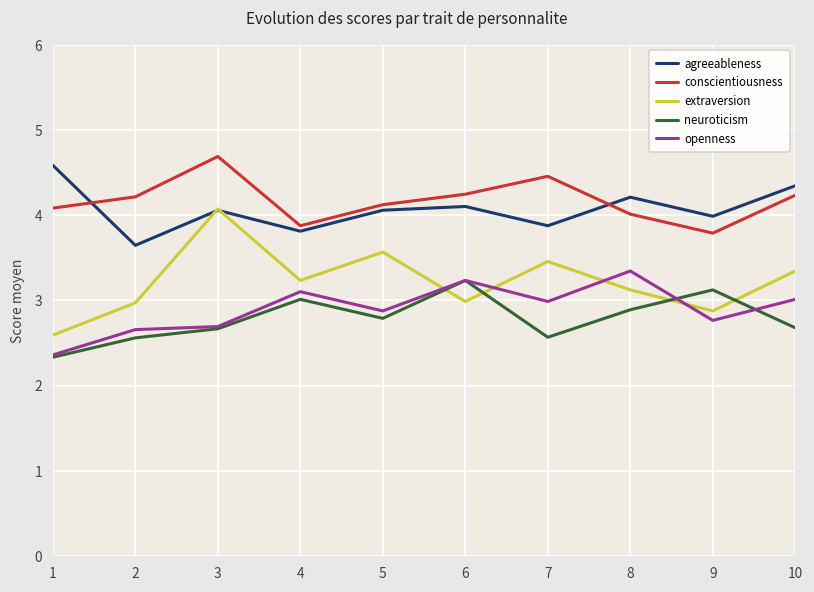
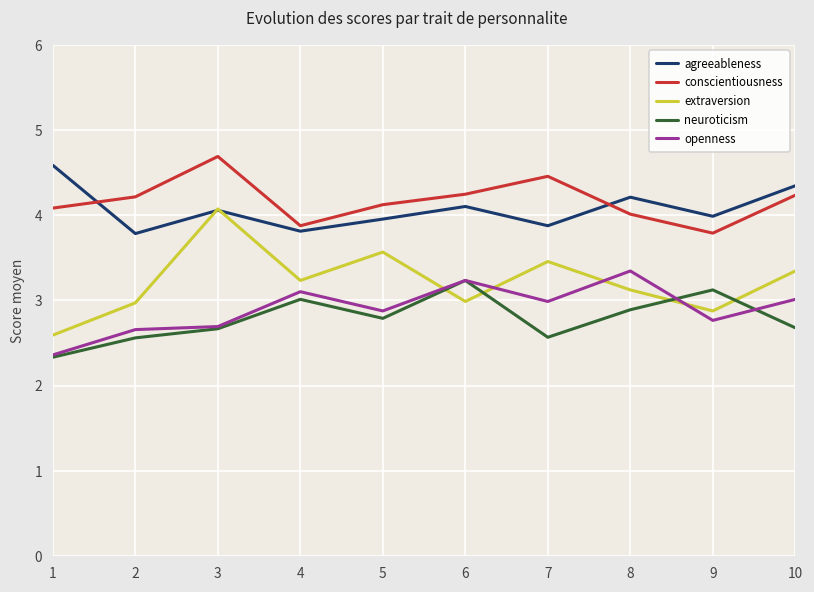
agreeableness, 2: 3.6 -> 3.8
agreeableness, 5: 4.1 -> 4.0
